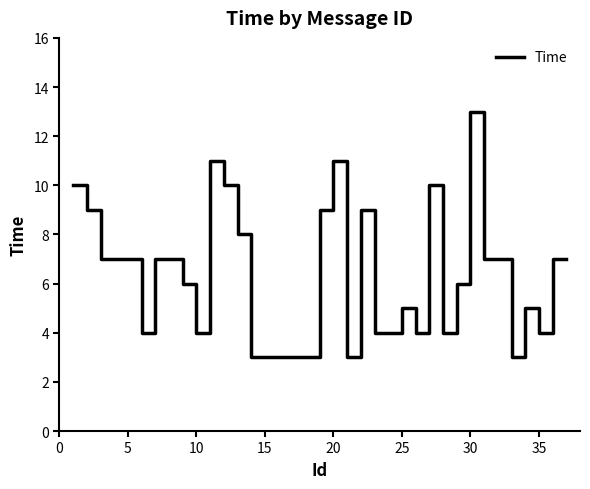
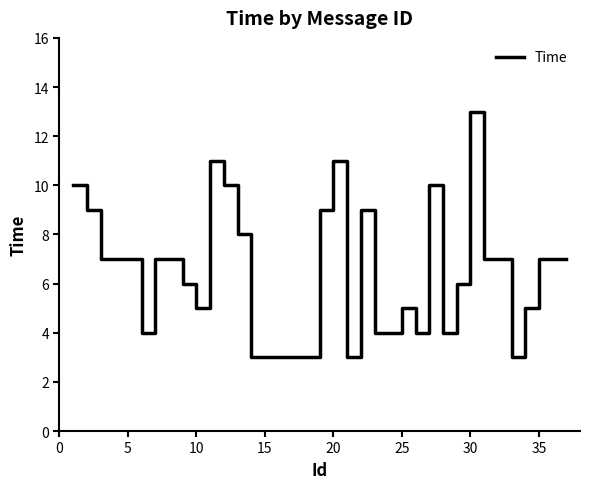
10: 4 -> 5
35: 4 -> 7
